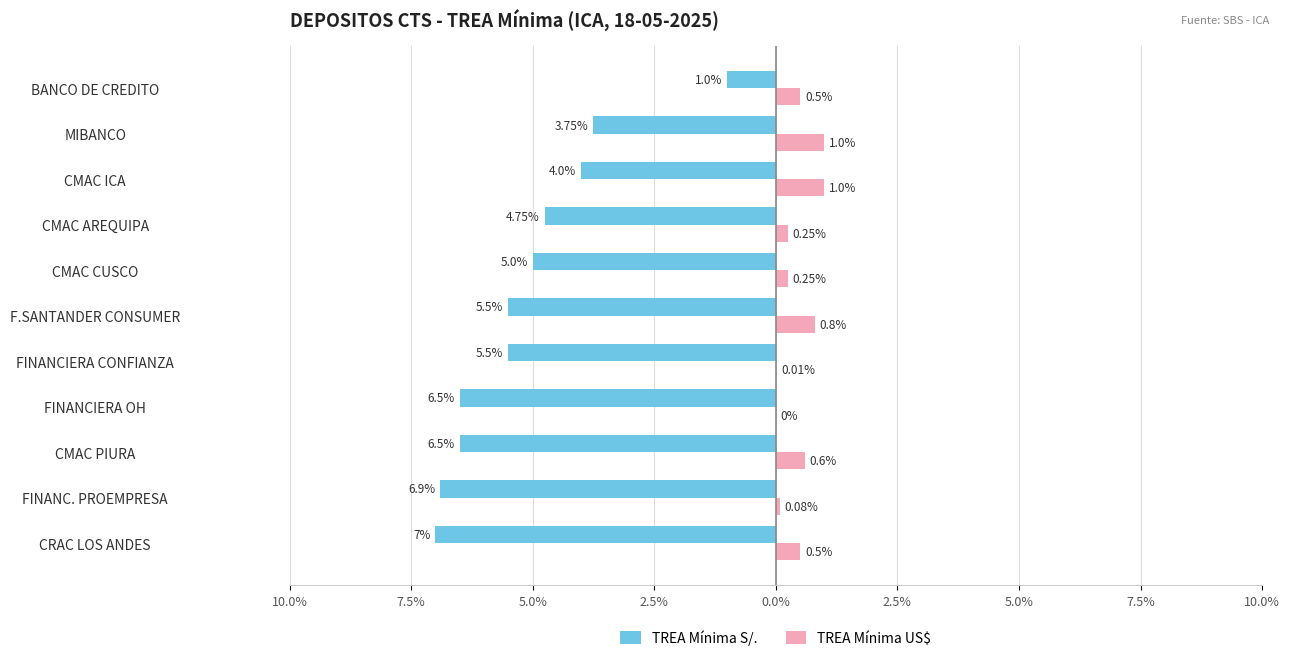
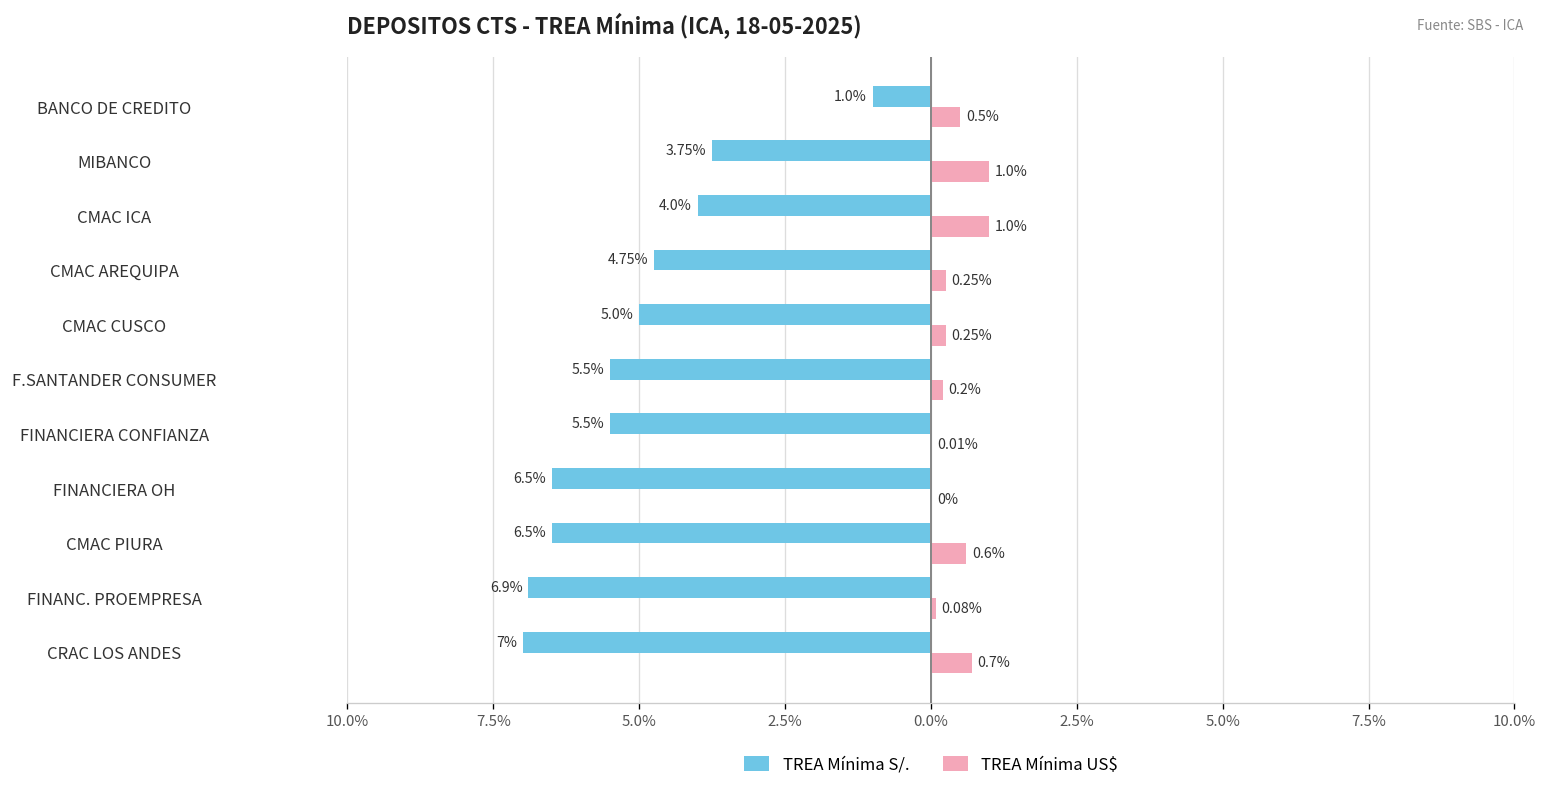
TREA Mínima US$, F.SANTANDER CONSUMER: 0.8% -> 0.2%
TREA Mínima US$, CRAC LOS ANDES: 0.5% -> 0.7%
